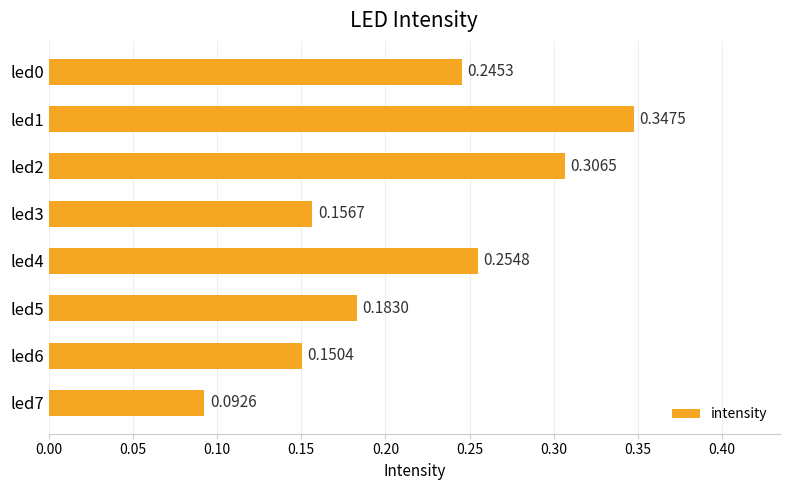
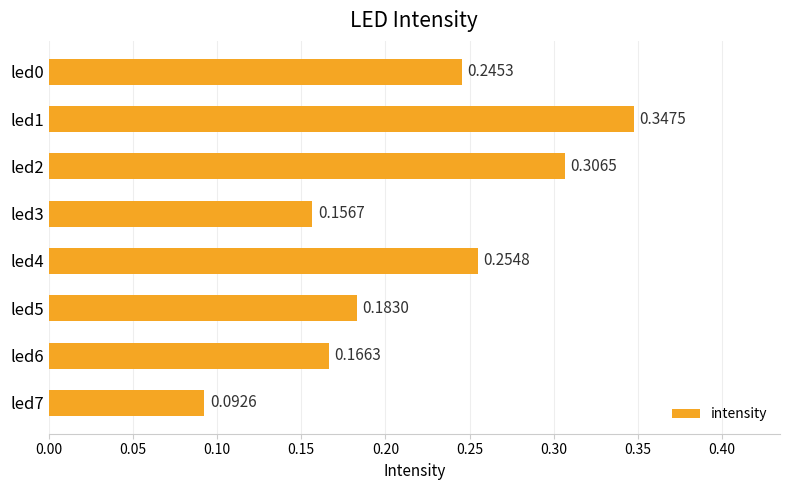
led6: 0.1504 -> 0.1663
